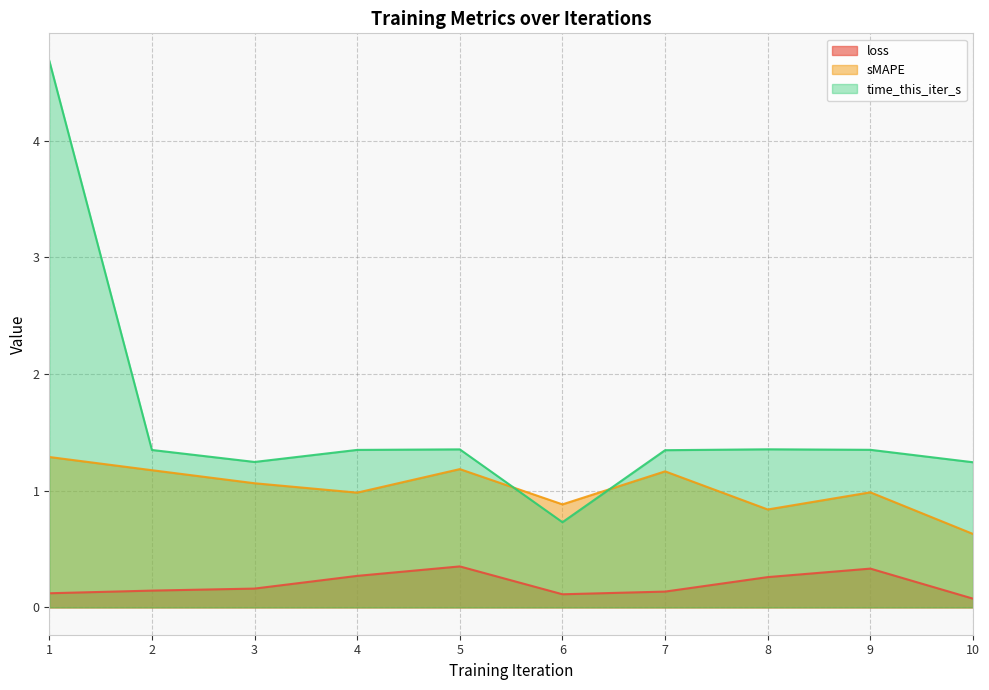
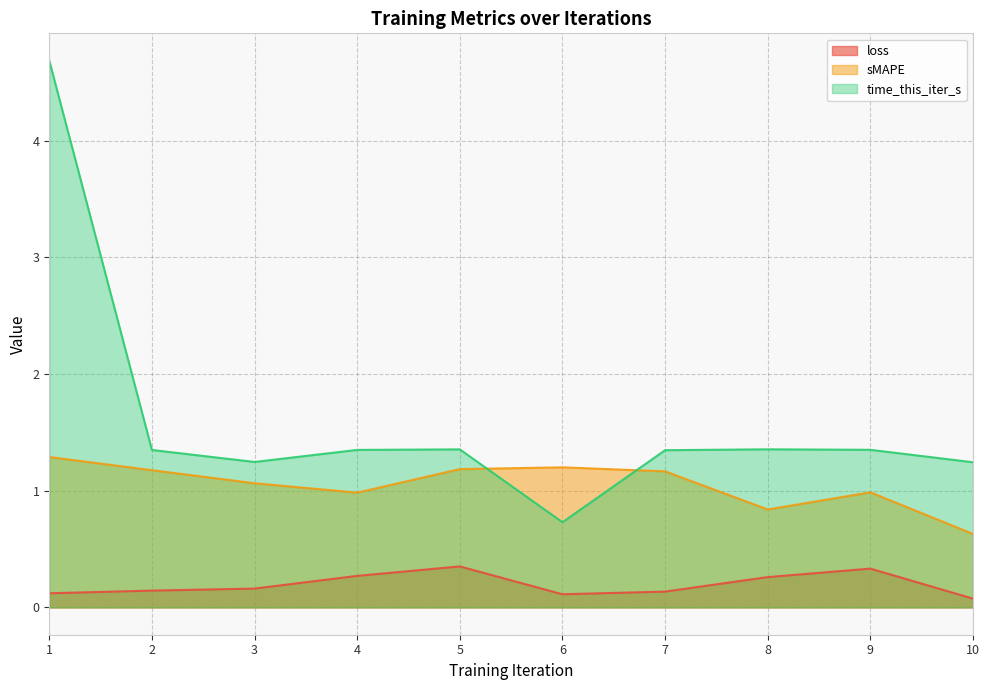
sMAPE, 6: 0.88 -> 1.20
